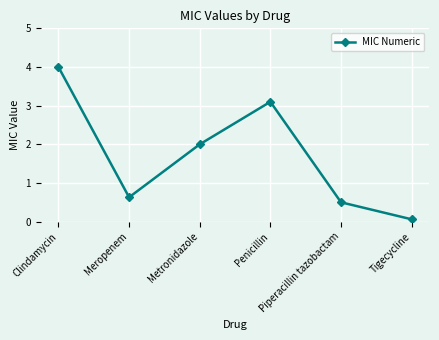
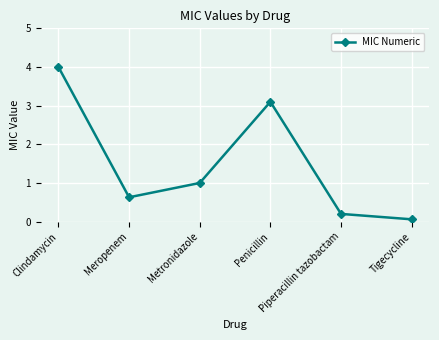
Metronidazole: 2 -> 1
Piperacillin tazobactam: 0.5 -> 0.2
